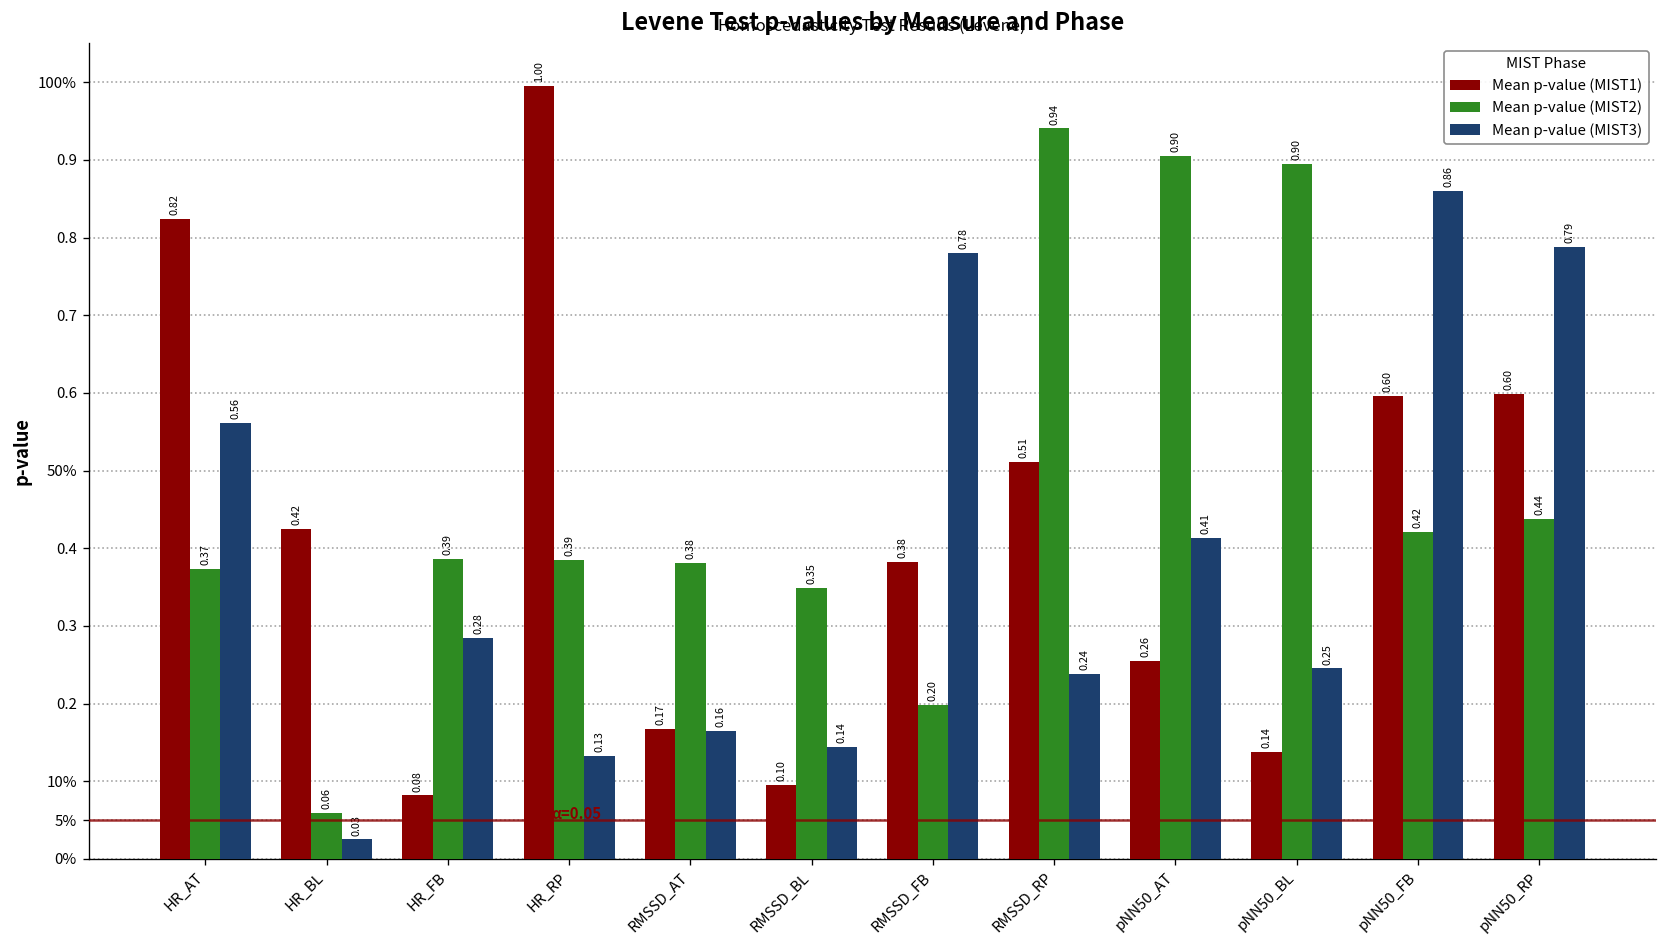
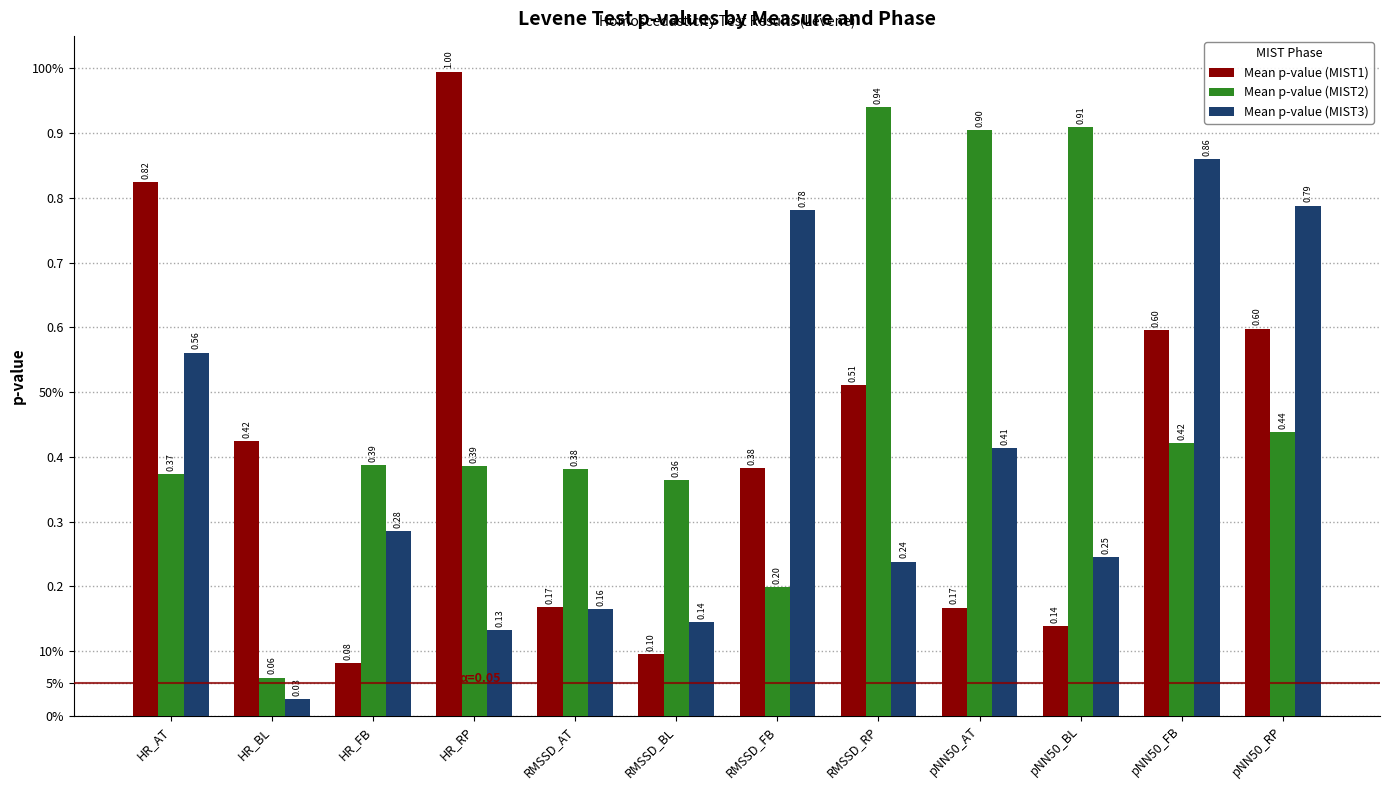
Mean p-value (MIST2), RMSSD_BL: 0.35 -> 0.36
Mean p-value (MIST1), pNN50_AT: 0.26 -> 0.17
Mean p-value (MIST2), pNN50_BL: 0.90 -> 0.91
